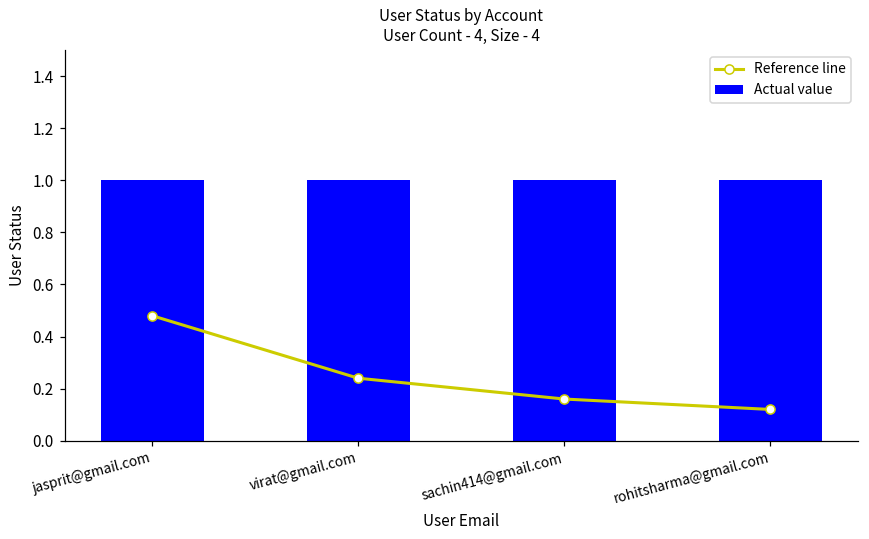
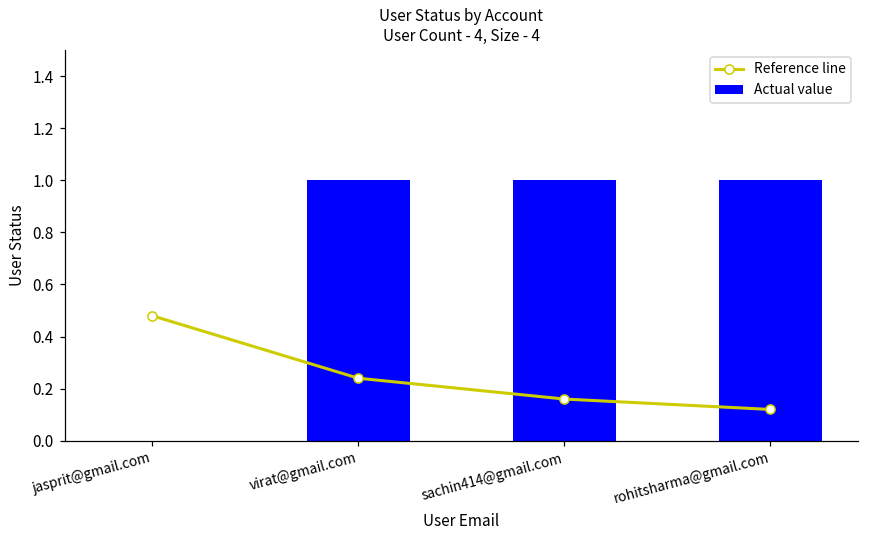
Actual value, jasprit@gmail.com: 1 -> 0
